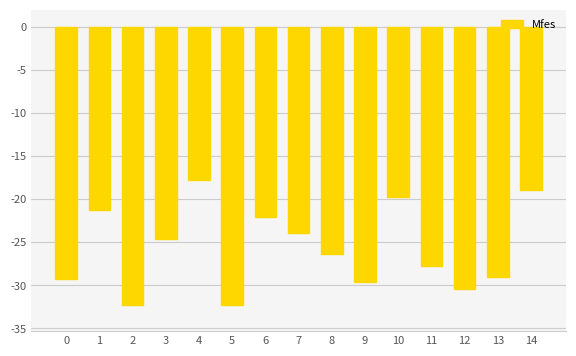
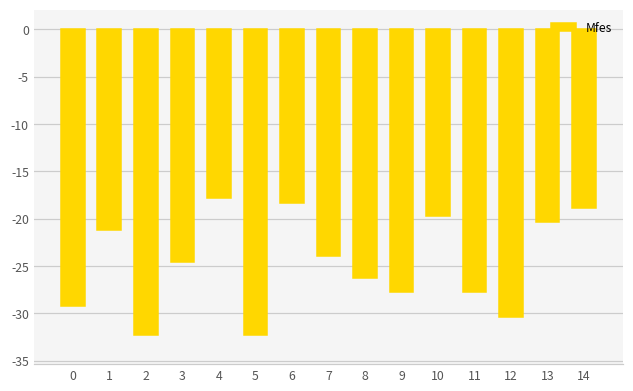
6: -22 -> -18
9: -30 -> -28
13: -29 -> -20
